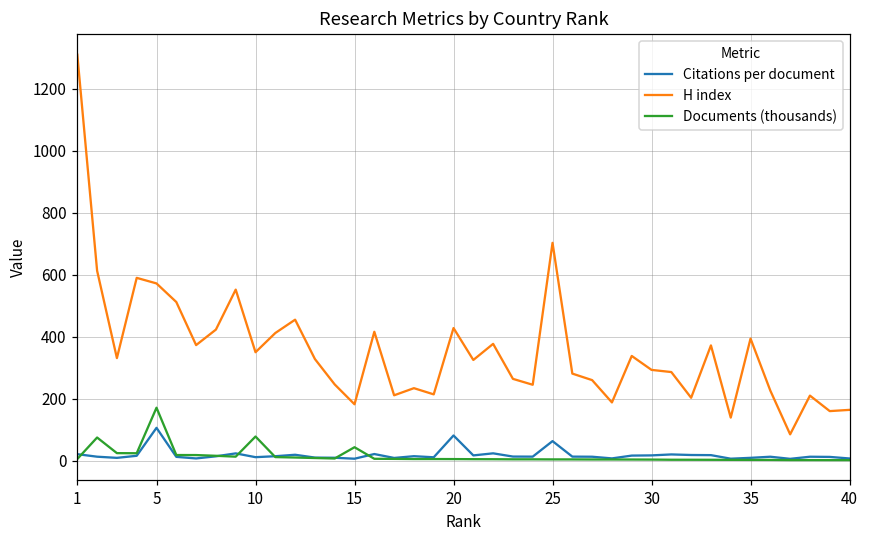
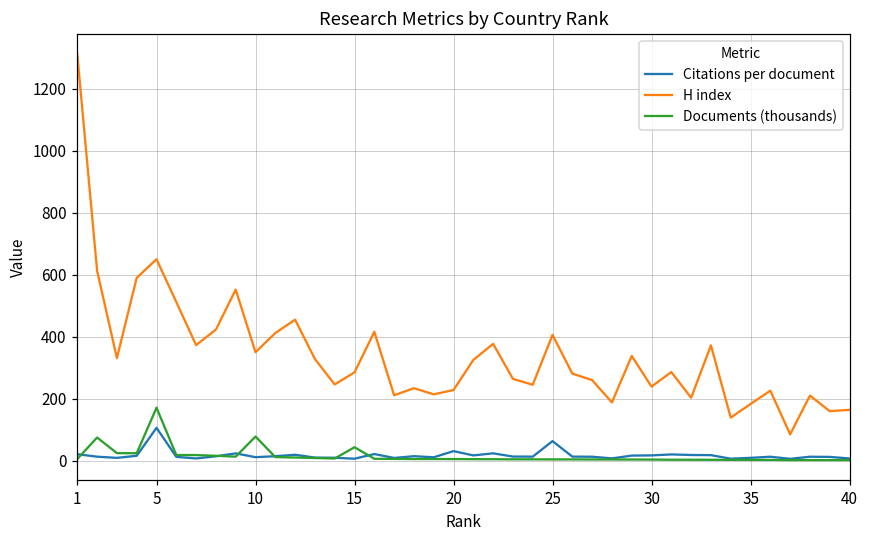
H index, 5: 570 -> 650
H index, 15: 180 -> 290
Citations per document, 20: 80 -> 30
H index, 20: 430 -> 230
H index, 25: 700 -> 410
H index, 30: 290 -> 240
H index, 35: 390 -> 180
